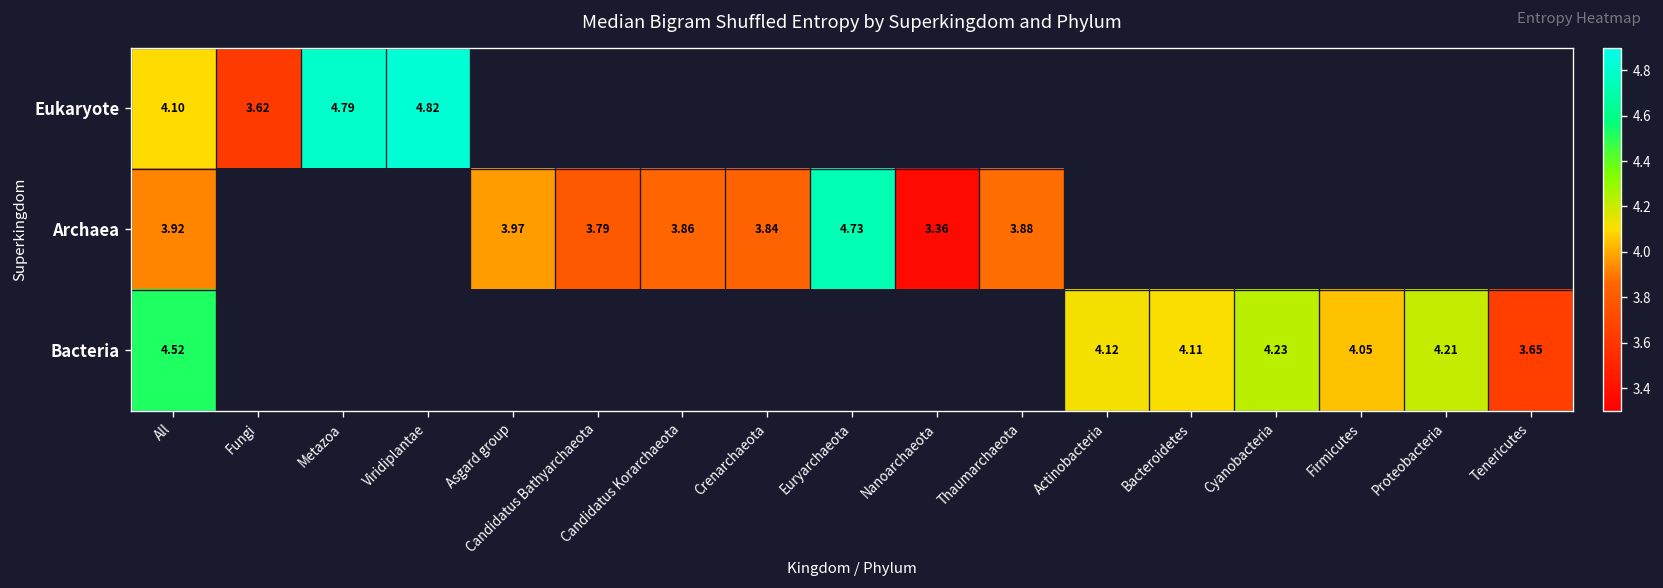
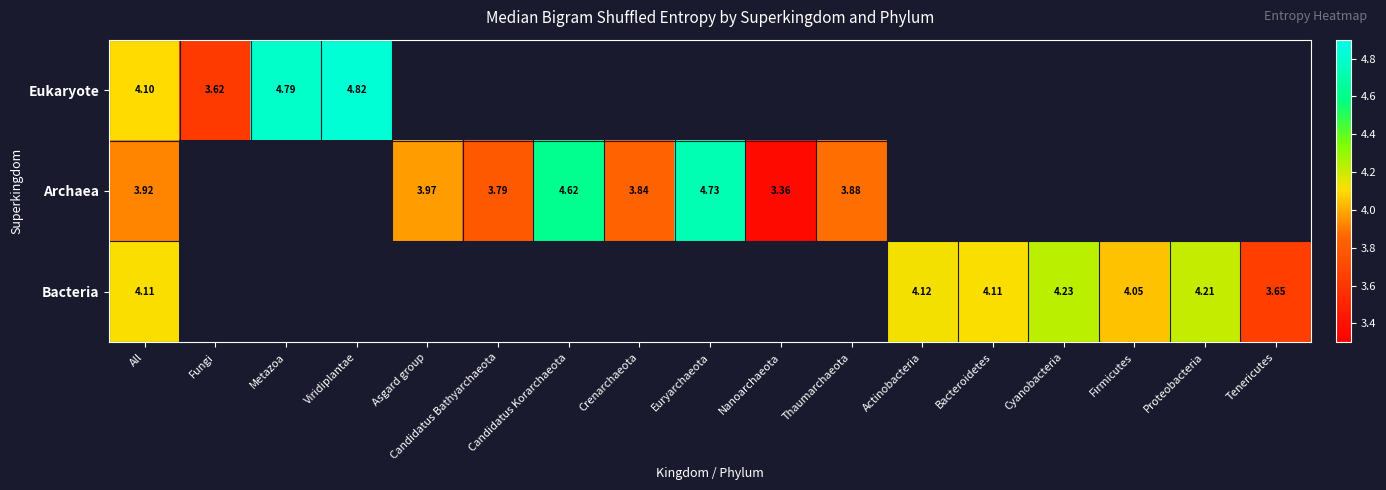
Archaea, Candidatus Korarchaeota: 3.86 -> 4.62
Bacteria, All: 4.52 -> 4.11
